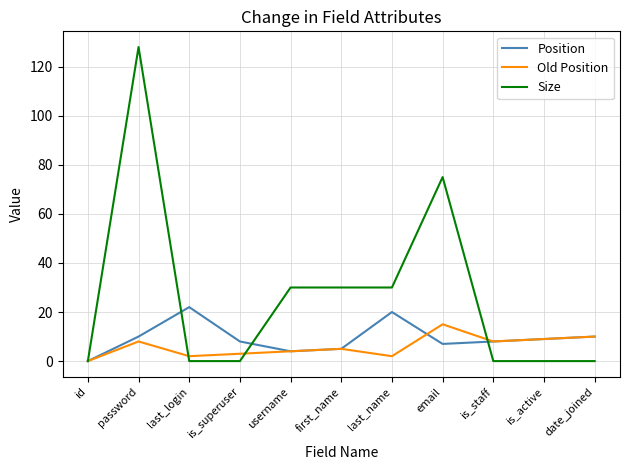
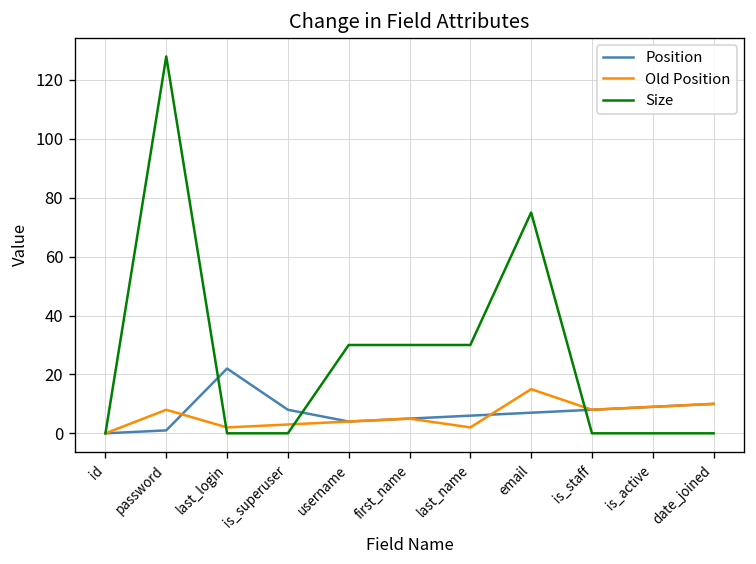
Position, password: 10 -> 1
Position, last_name: 20 -> 6
